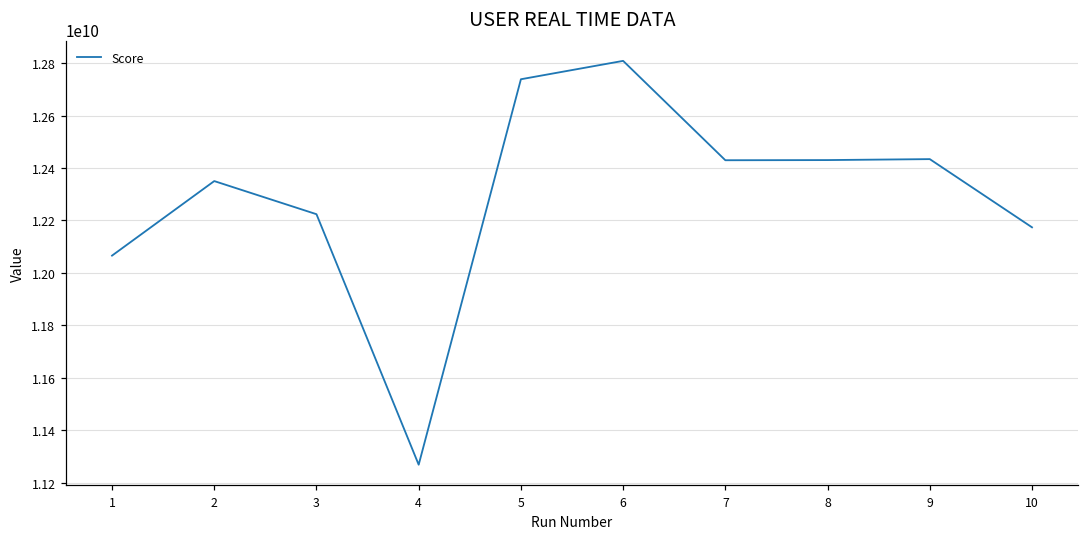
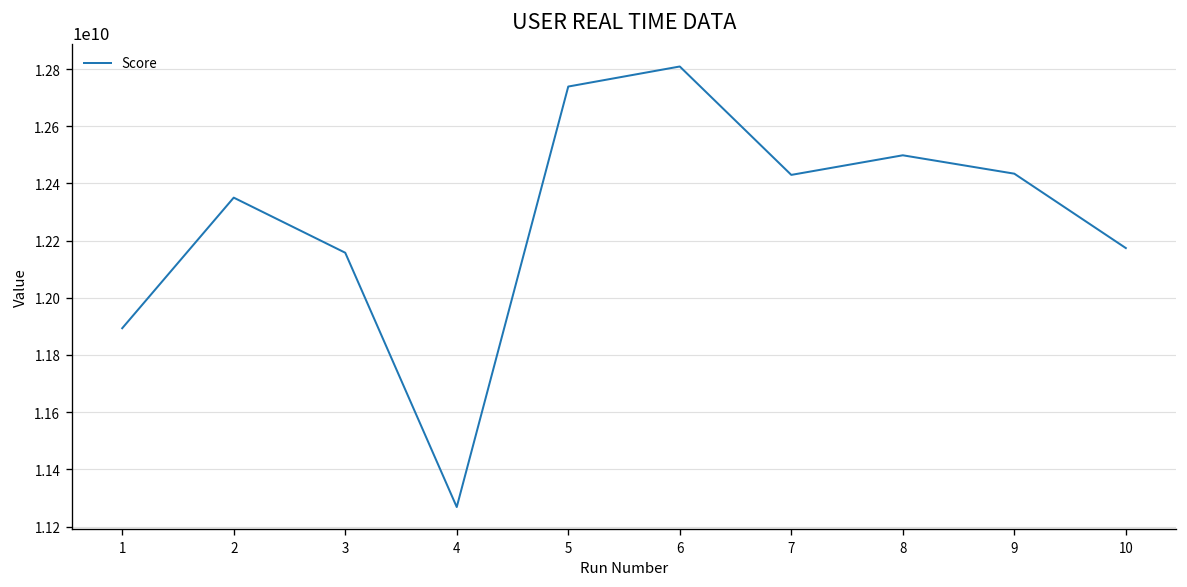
1: 12070000000 -> 11890000000
3: 12220000000 -> 12160000000
8: 12430000000 -> 12500000000
